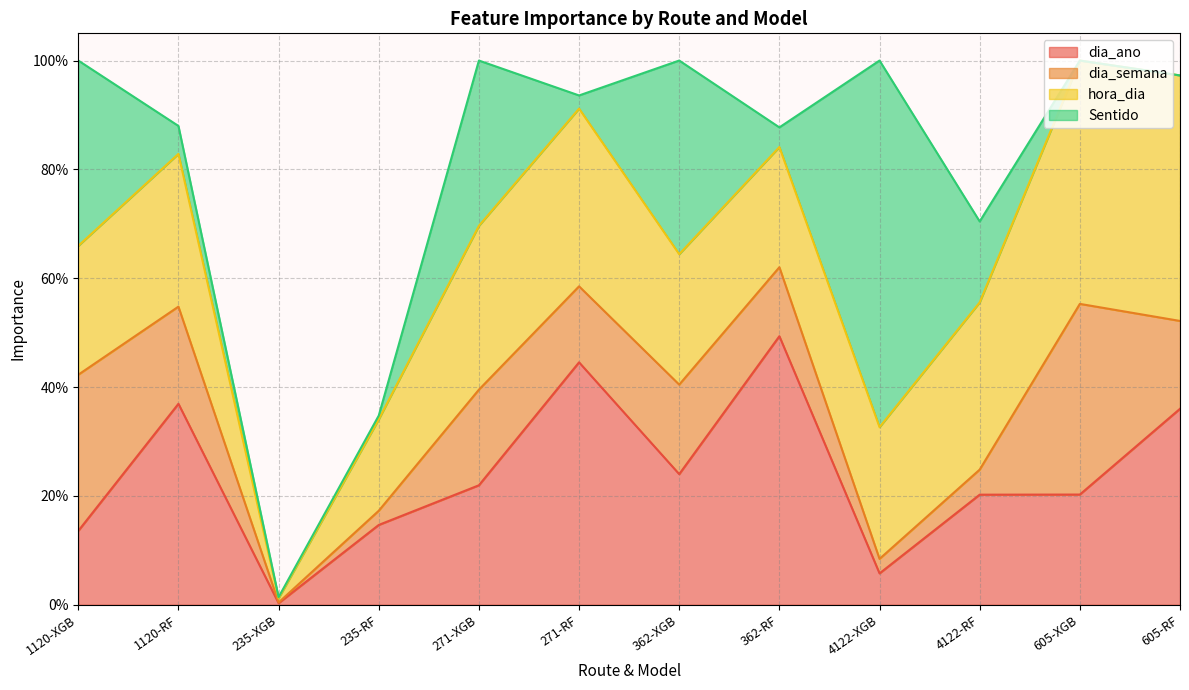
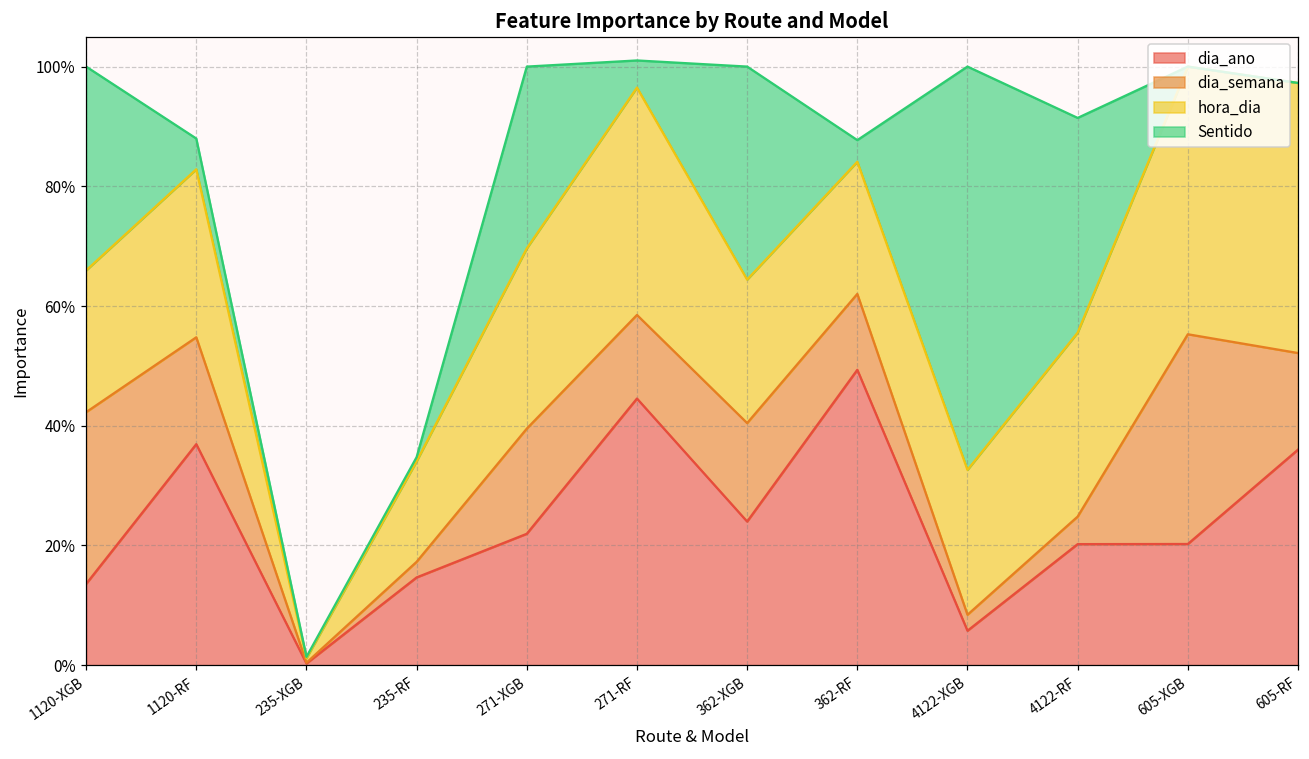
hora_dia, 271-RF: 33% -> 38%
Sentido, 271-RF: 2% -> 5%
Sentido, 4122-RF: 15% -> 36%
